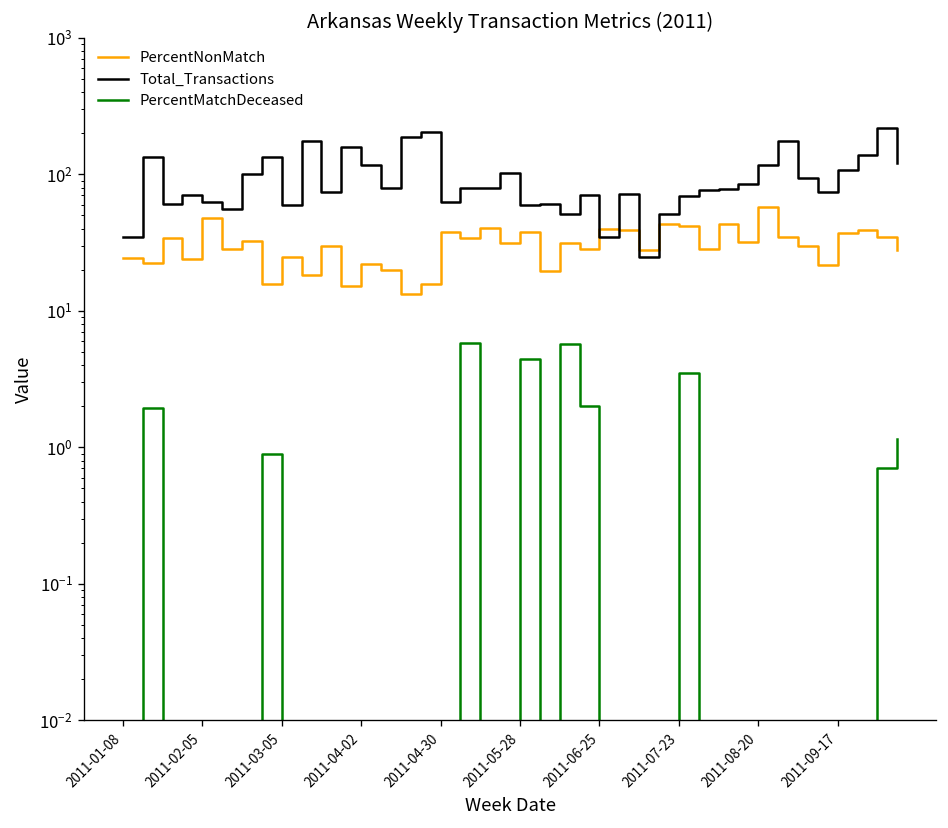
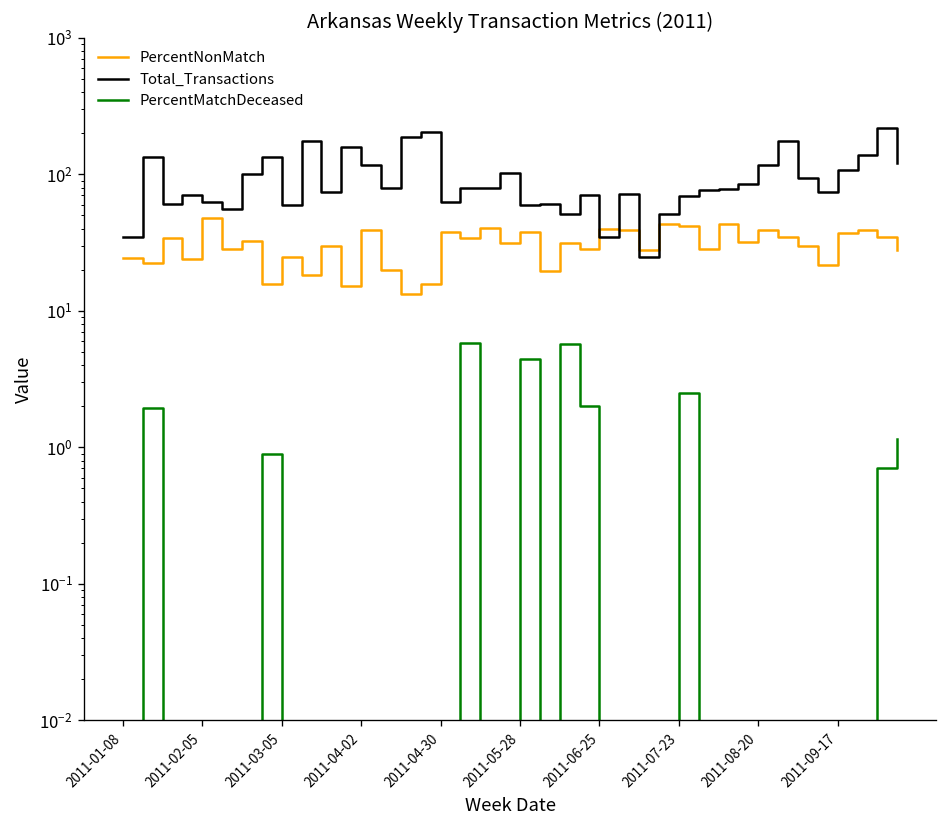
PercentNonMatch, 2011-04-02: 22 -> 39
PercentMatchDeceased, 2011-07-23: 3.5 -> 2.5
PercentNonMatch, 2011-08-20: 60 -> 39
